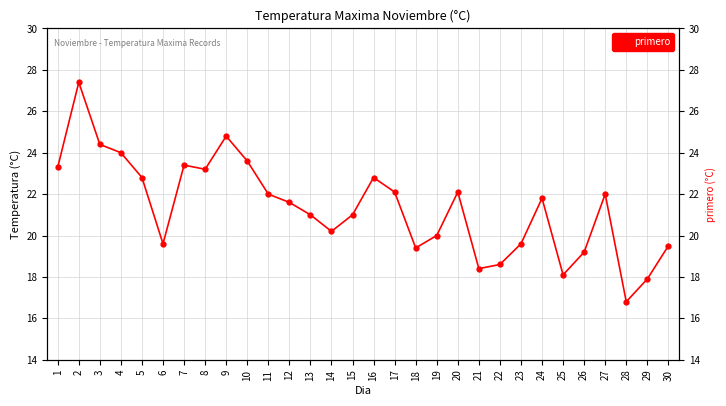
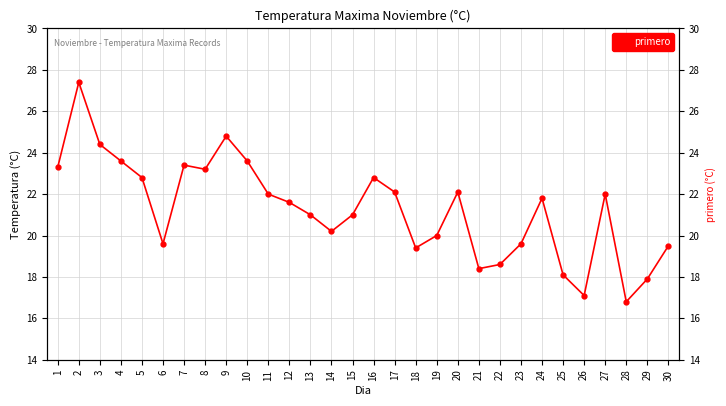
4: 24.0 -> 23.6
26: 19.2 -> 17.1
